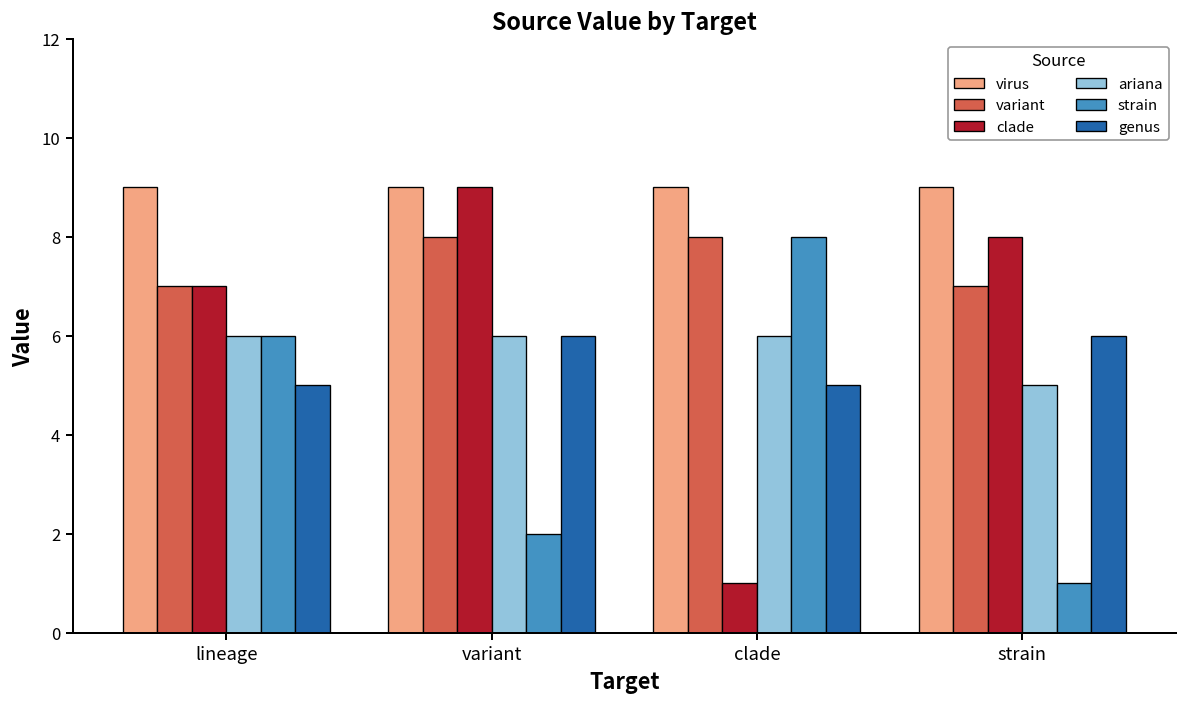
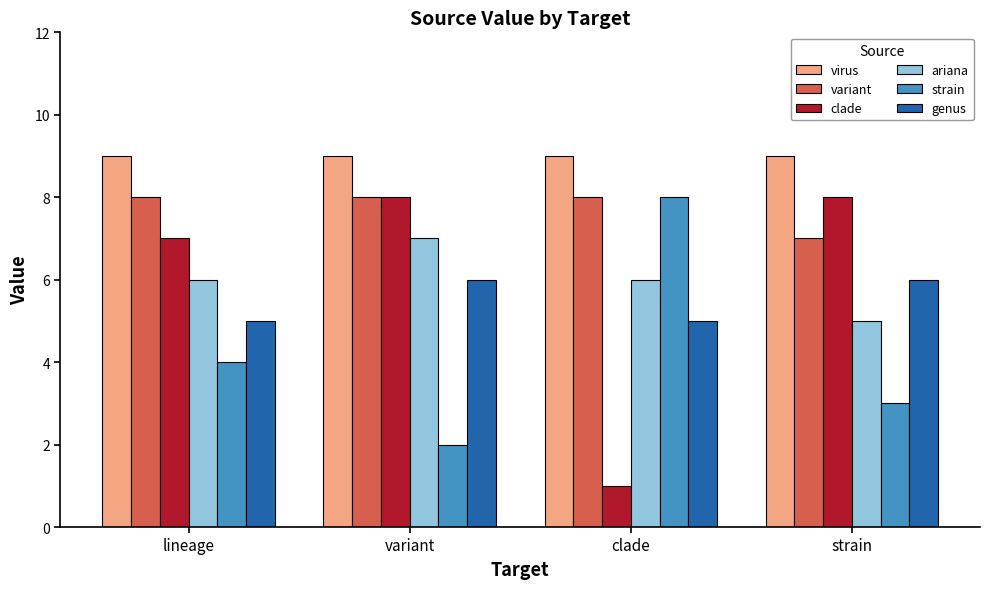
variant, lineage: 7 -> 8
strain, lineage: 6 -> 4
clade, variant: 9 -> 8
ariana, variant: 6 -> 7
strain, strain: 1 -> 3
